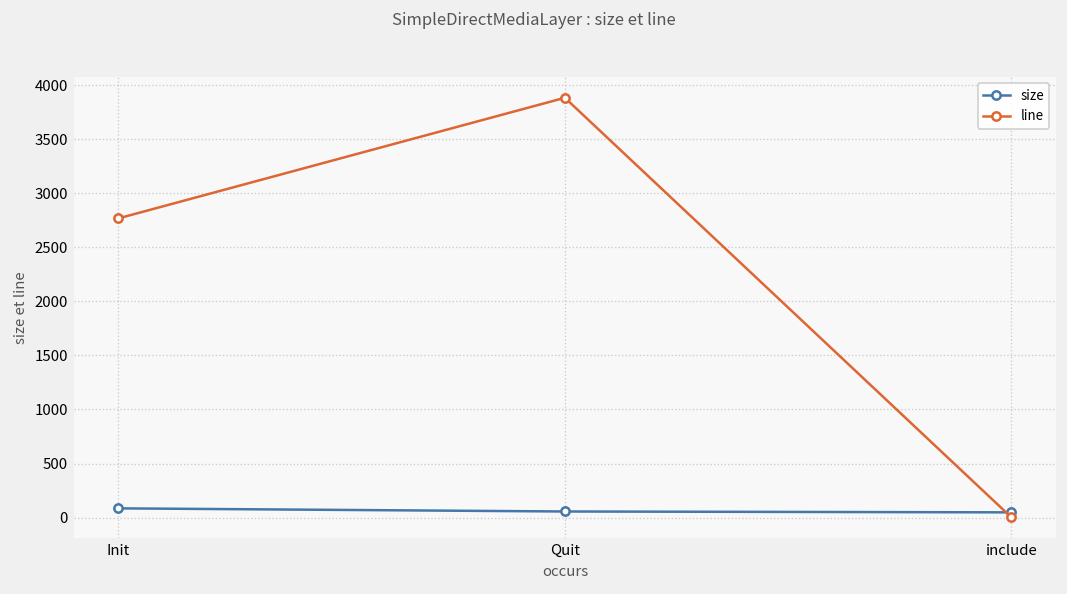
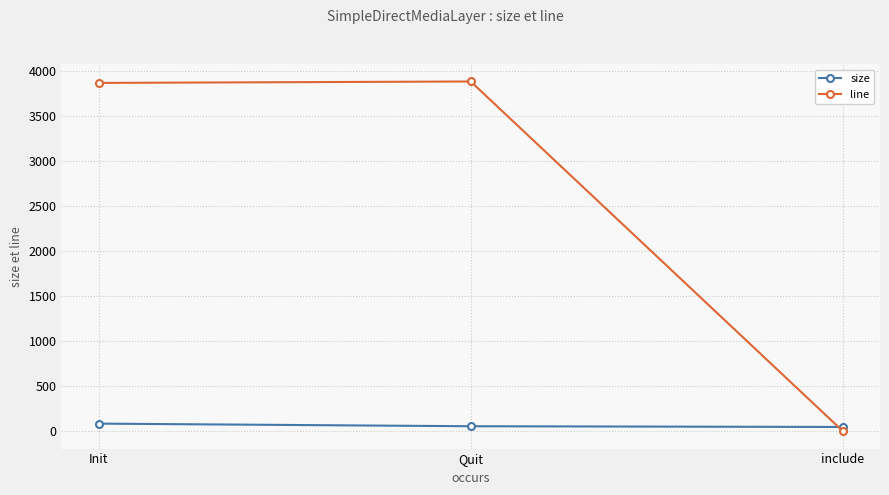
line, Init: 2800 -> 3900
